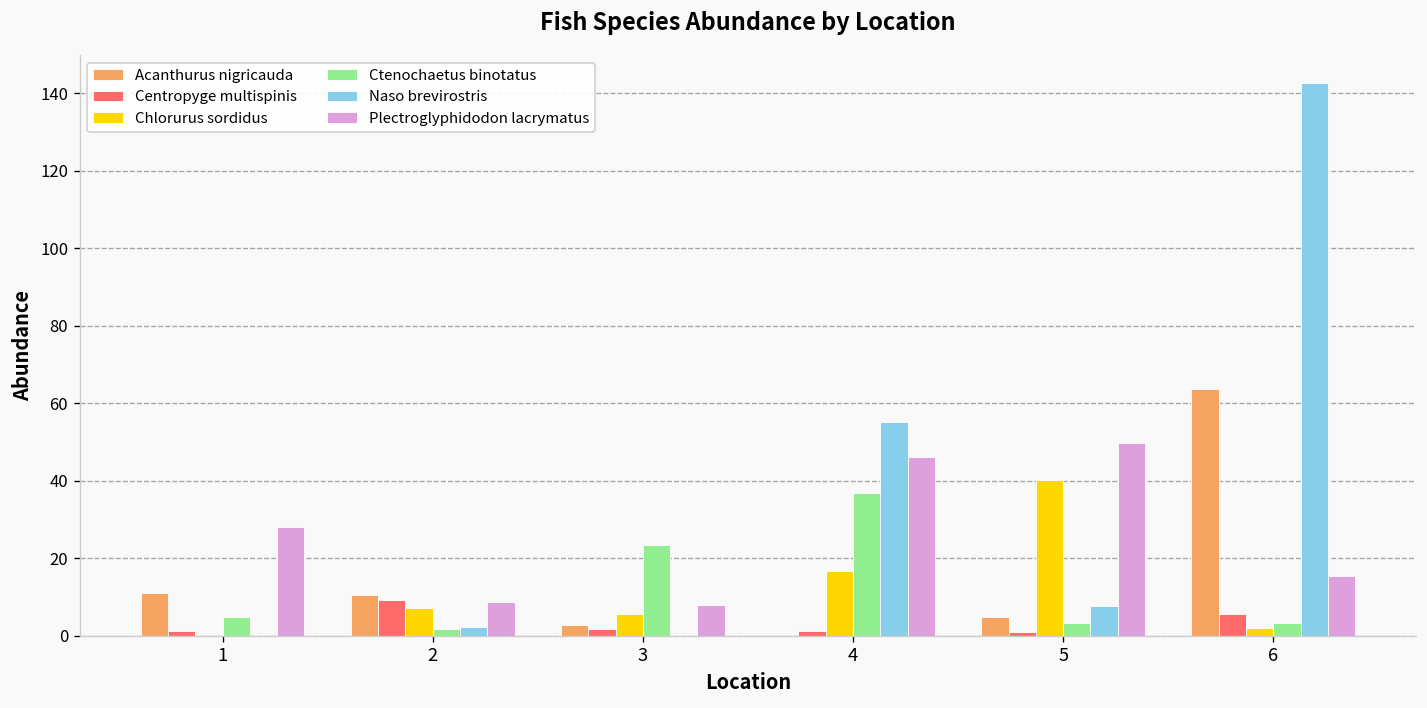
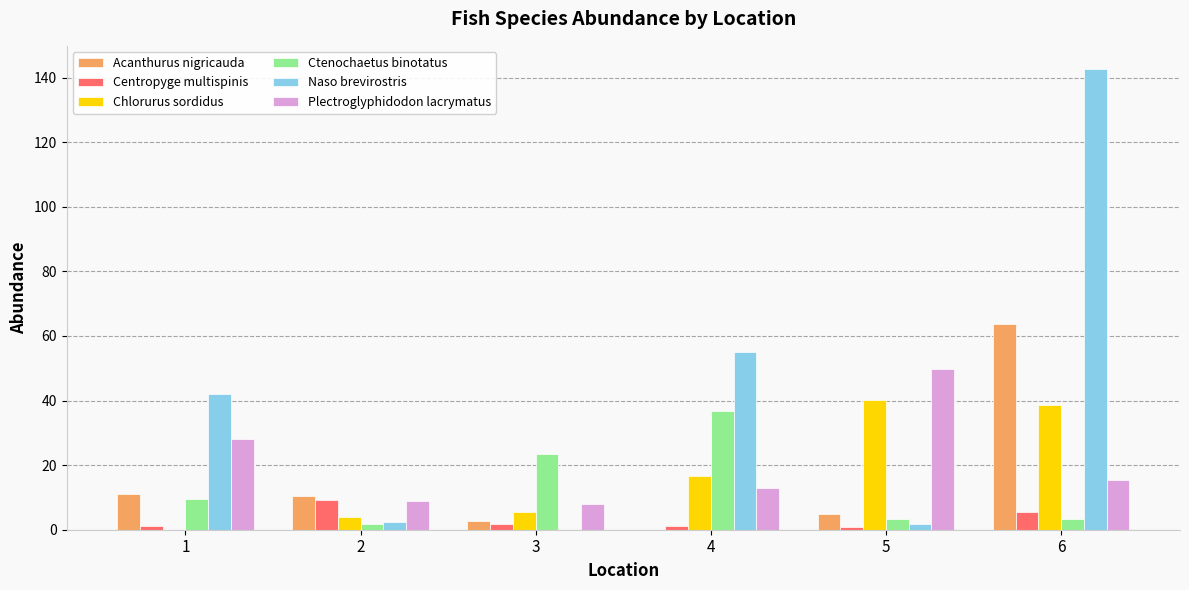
Ctenochaetus binotatus, 1: 5 -> 9
Naso brevirostris, 1: 0 -> 42
Chlorurus sordidus, 2: 7 -> 4
Plectroglyphidodon lacrymatus, 4: 46 -> 13
Naso brevirostris, 5: 8 -> 2
Chlorurus sordidus, 6: 2 -> 39
